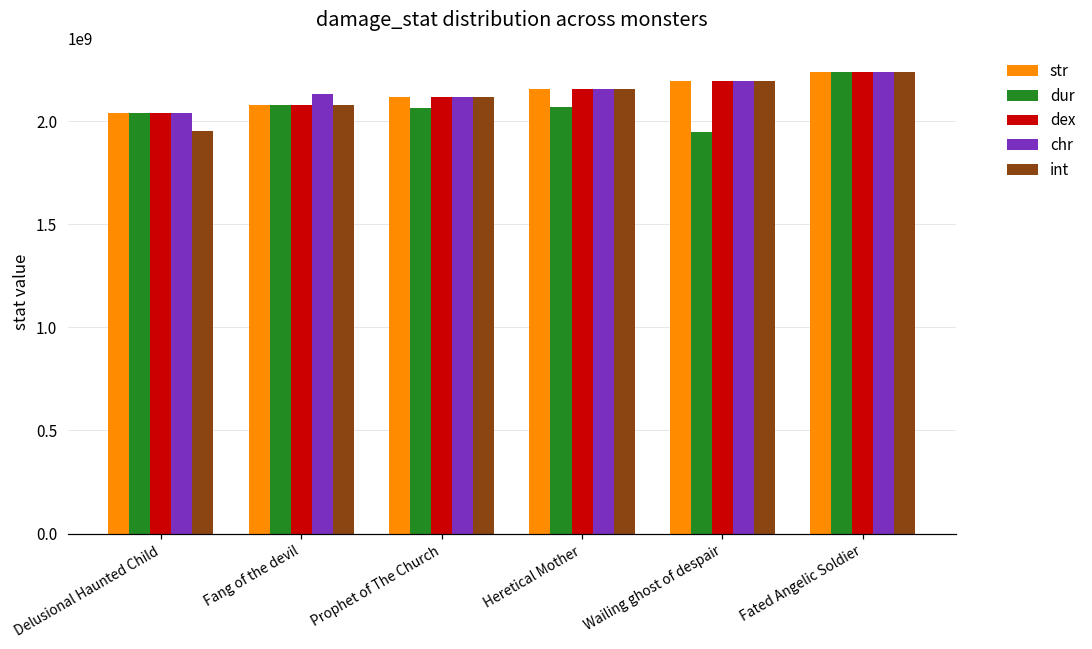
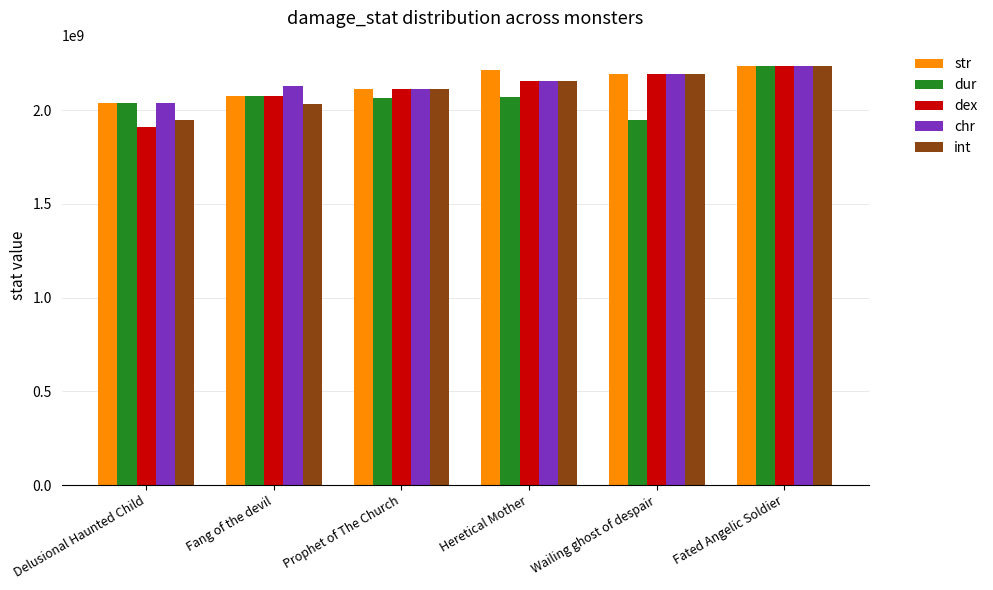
dex, Delusional Haunted Child: 2040000000 -> 1910000000
int, Fang of the devil: 2080000000 -> 2030000000
str, Heretical Mother: 2150000000 -> 2220000000
